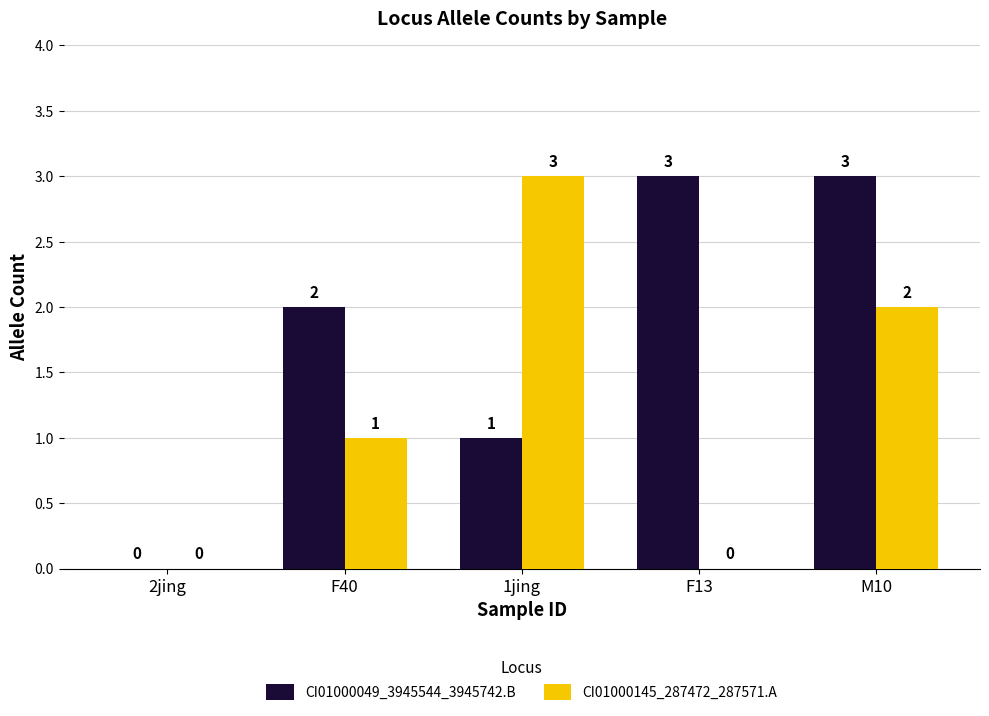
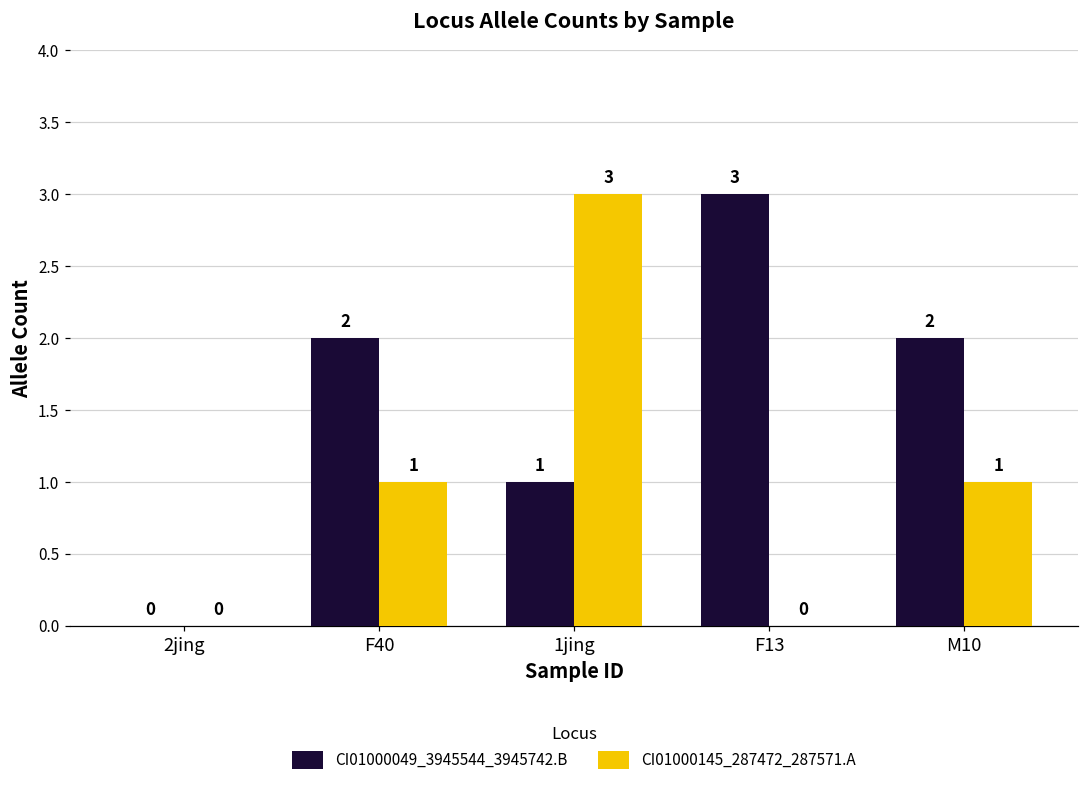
CI01000049_3945544_3945742.B, M10: 3 -> 2
CI01000145_287472_287571.A, M10: 2 -> 1
